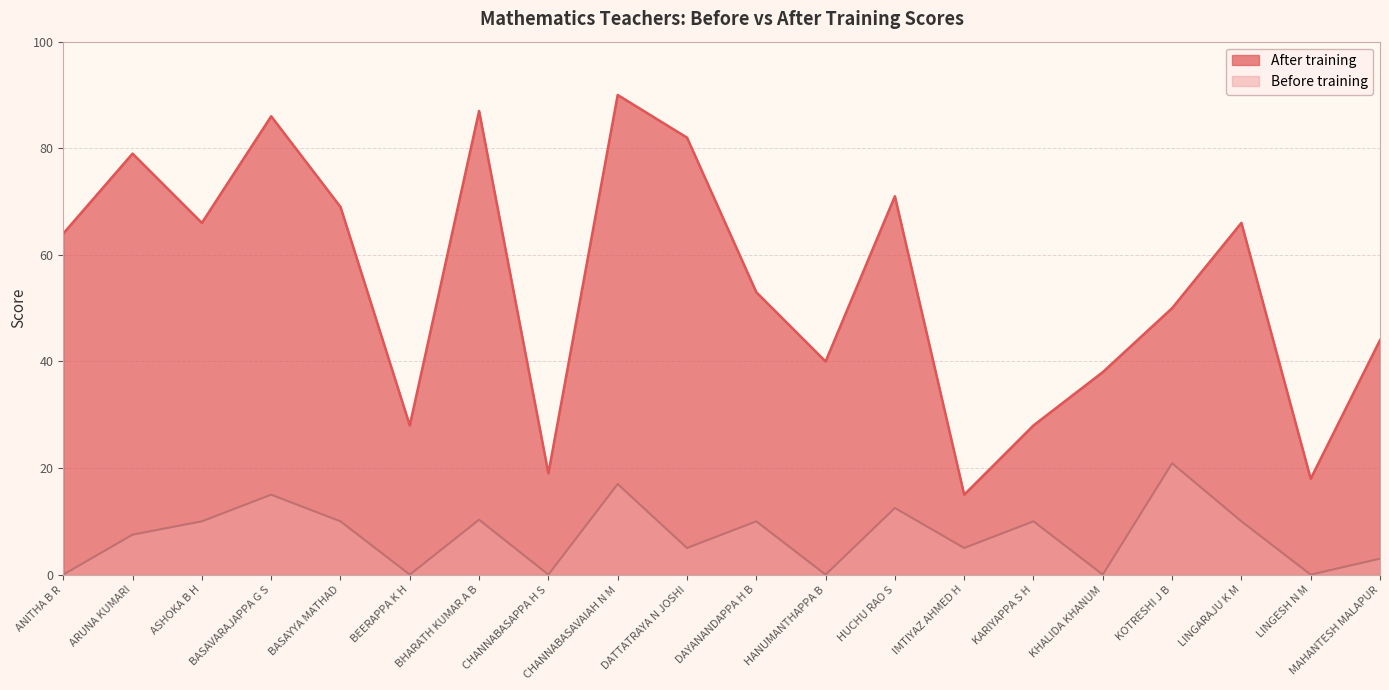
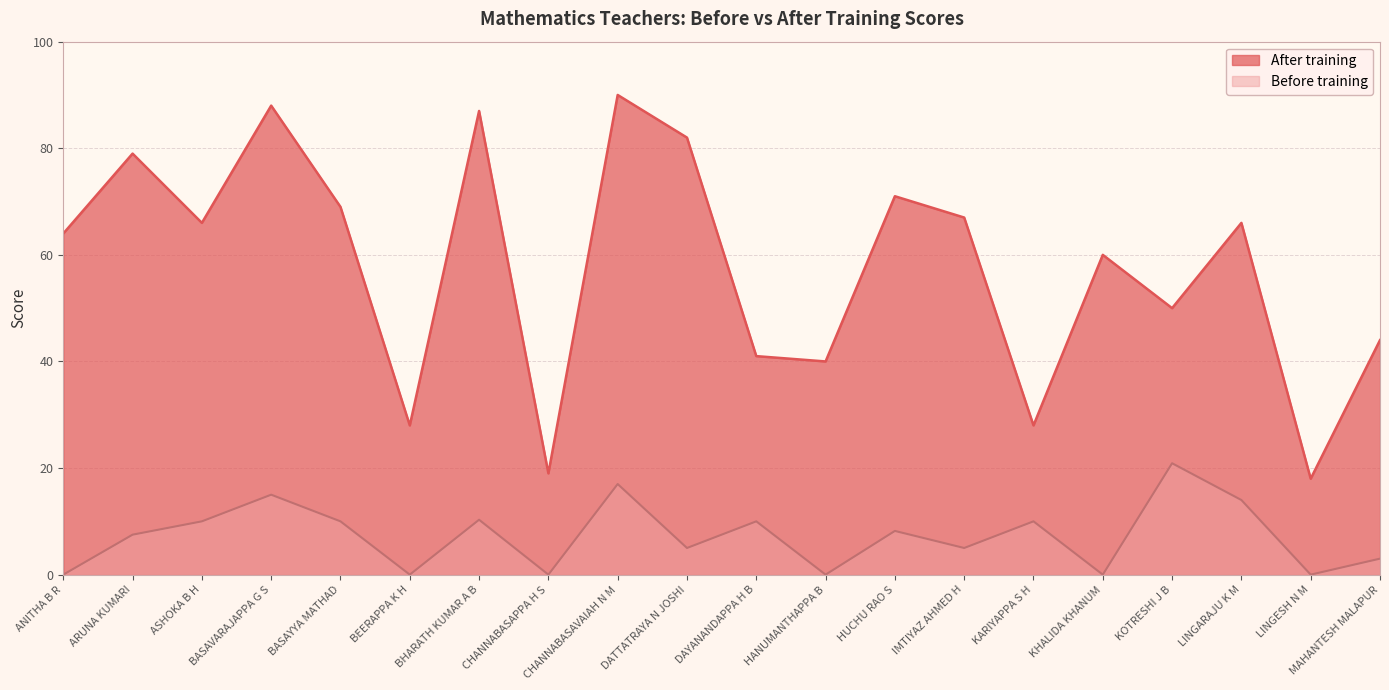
After training, BASAVARAJAPPA G S: 86 -> 88
After training, DAYANANDAPPA H B: 53 -> 41
Before training, HUCHU RAO S: 13 -> 8
After training, IMTIYAZ AHMED H: 15 -> 67
After training, KHALIDA KHANUM: 38 -> 60
Before training, LINGARAJU K M: 10 -> 14
